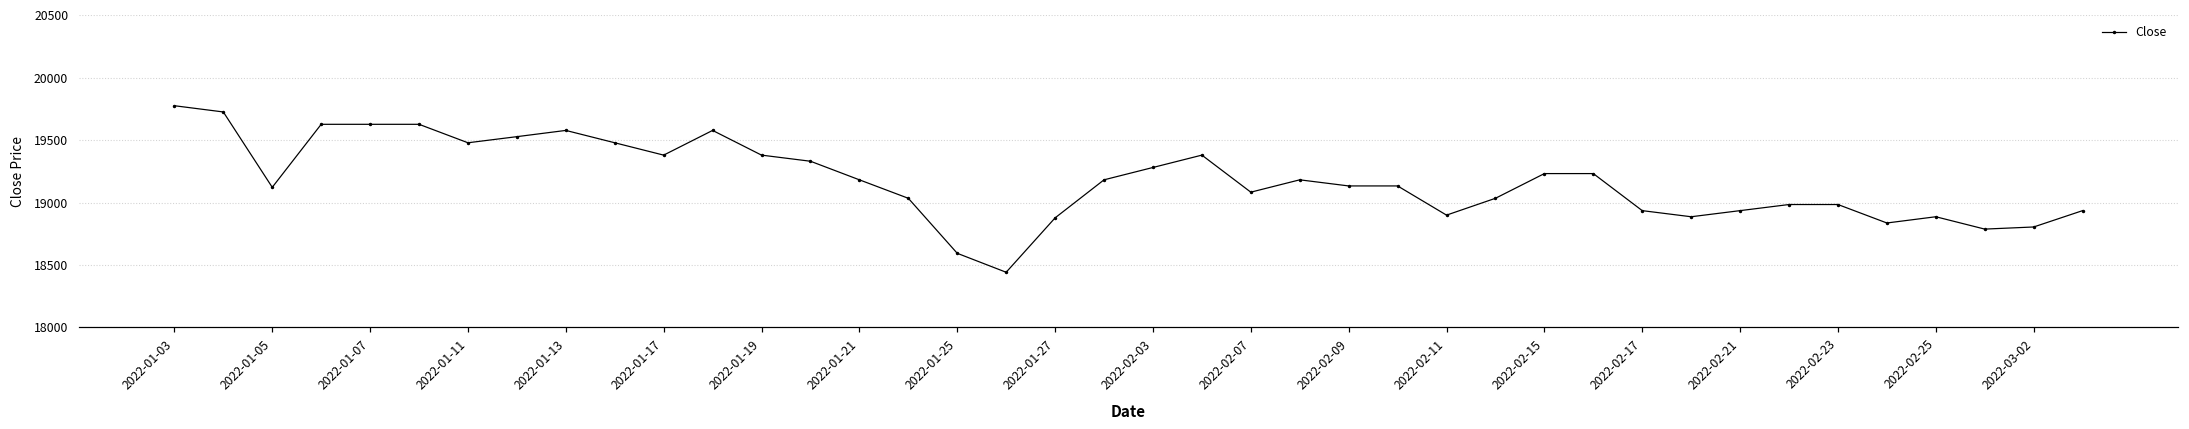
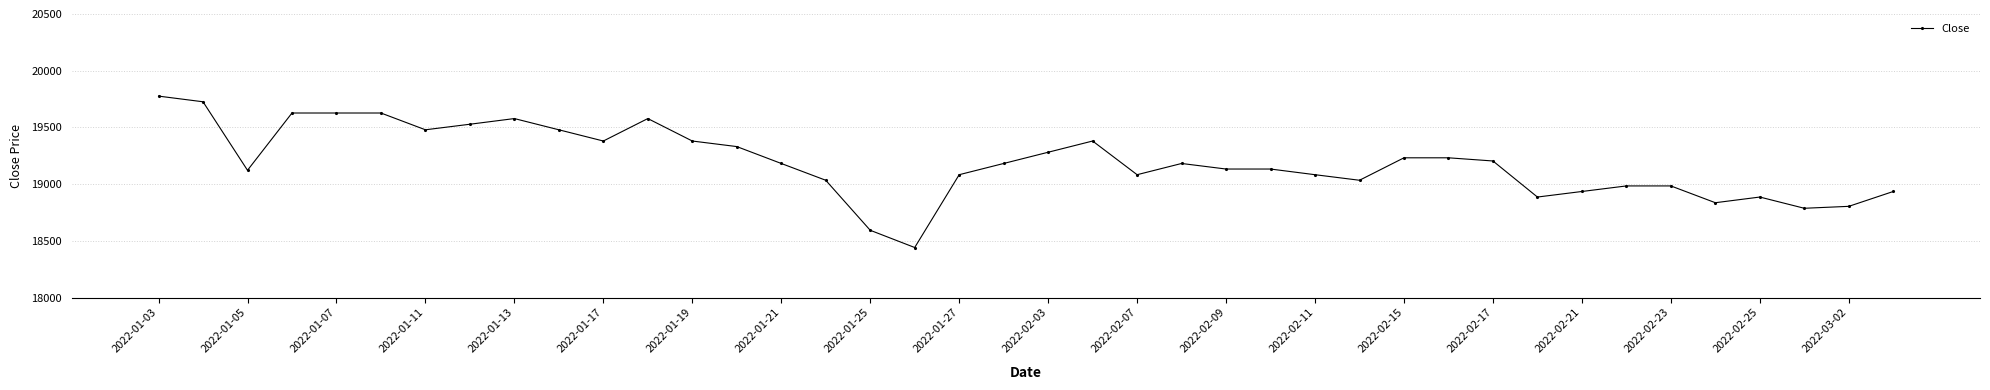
2022-01-27: 18880 -> 19080
2022-02-11: 18900 -> 19080
2022-02-17: 18940 -> 19200
